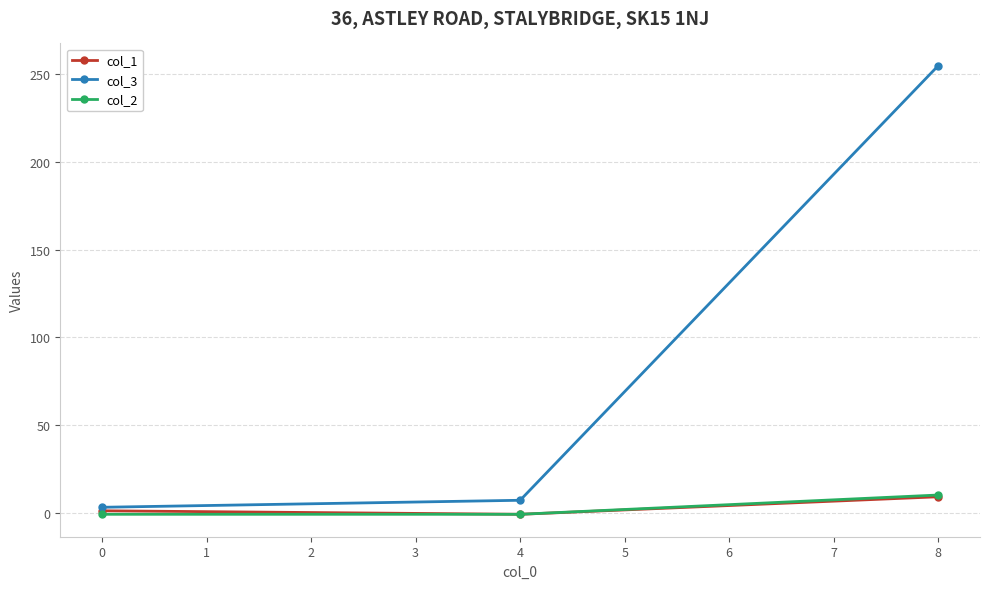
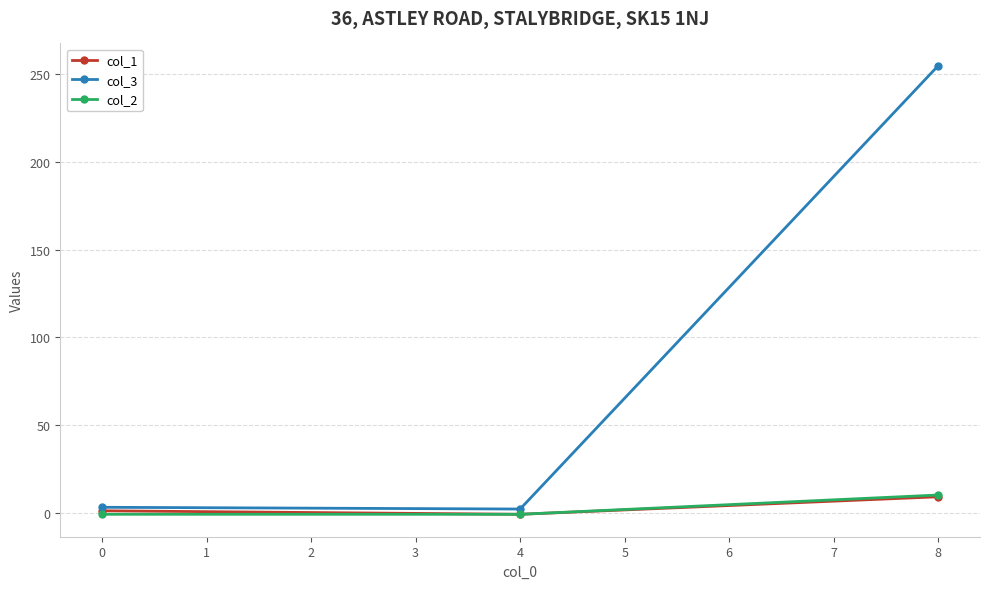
col_3, 4: 7 -> 2
